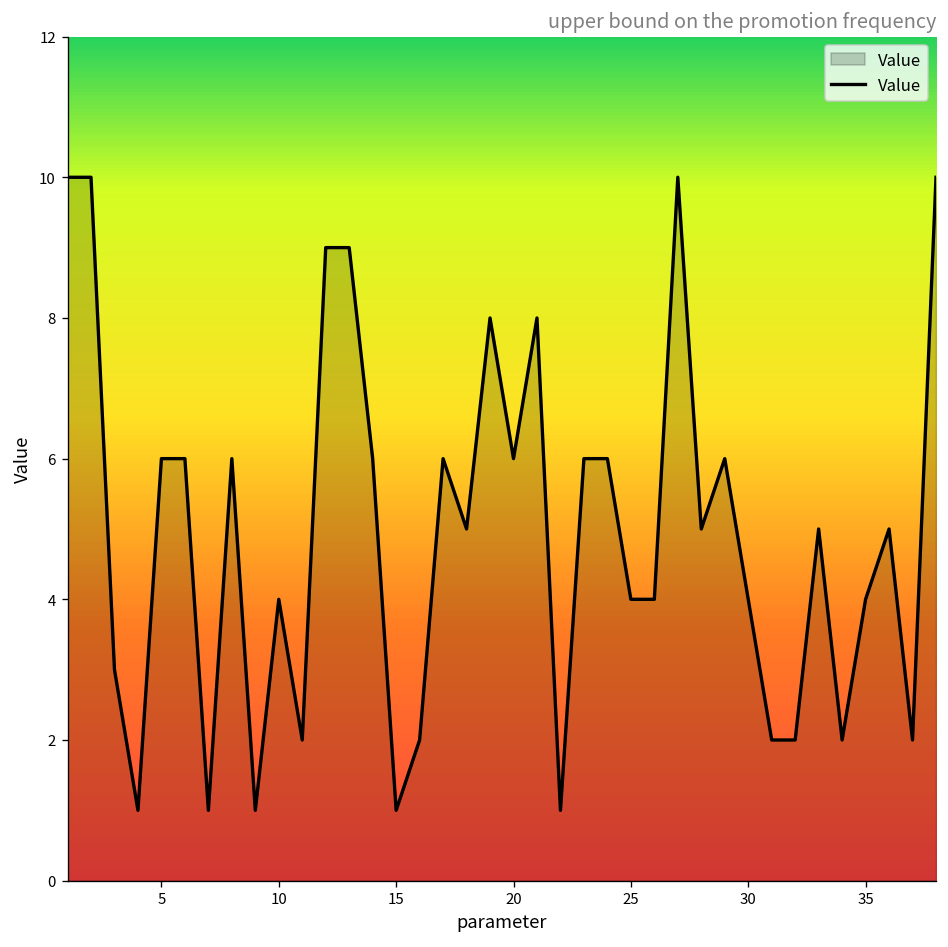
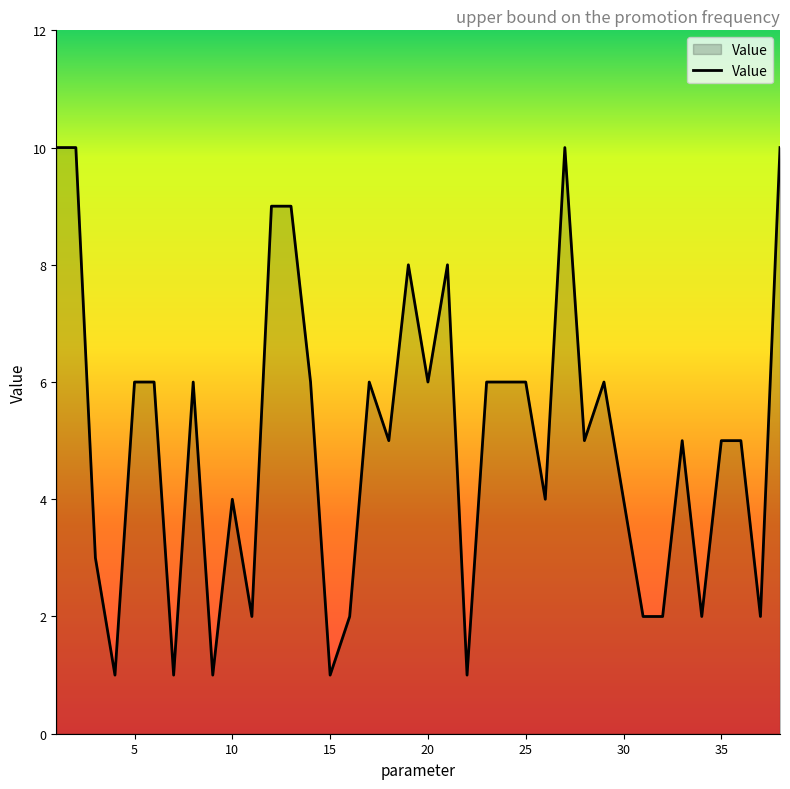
25: 4 -> 6
35: 4 -> 5
